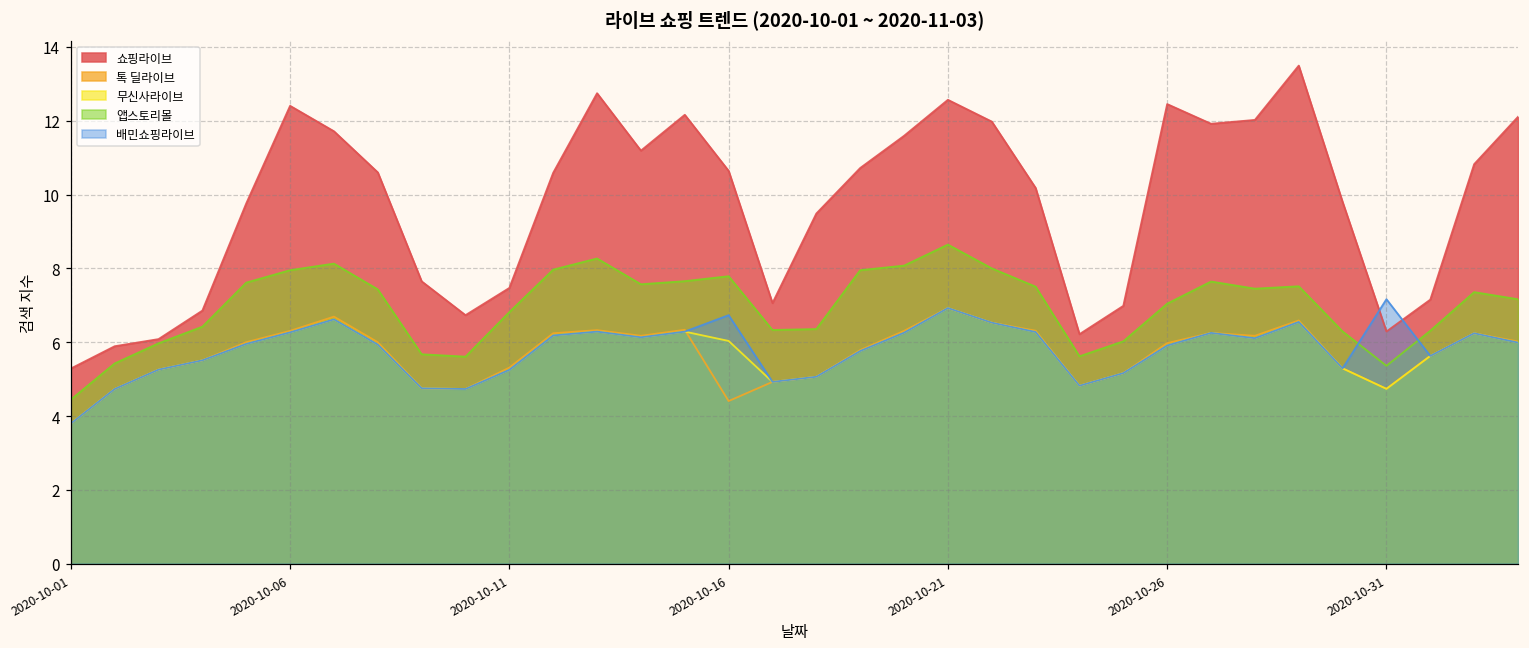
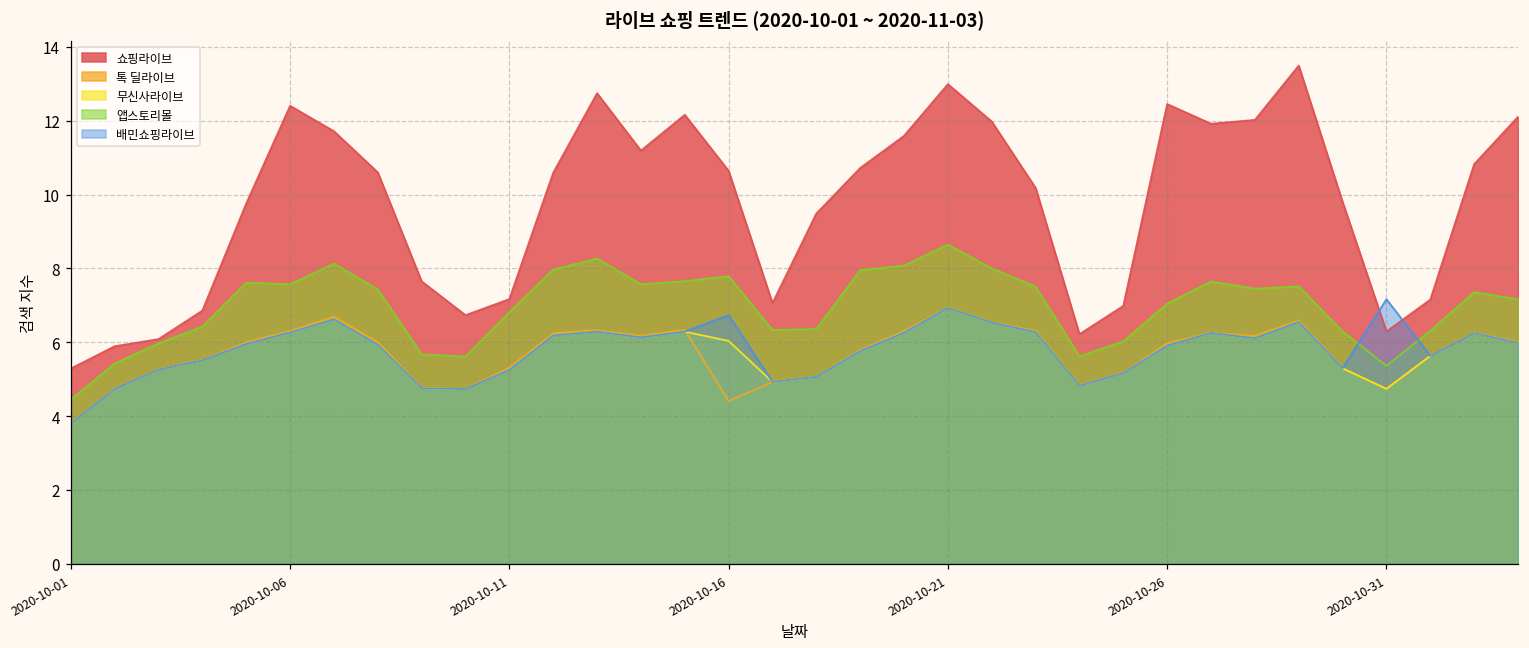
앱스토리몰, 2020-10-06: 8.0 -> 7.6
쇼핑라이브, 2020-10-11: 7.5 -> 7.2
쇼핑라이브, 2020-10-21: 12.6 -> 13.0
